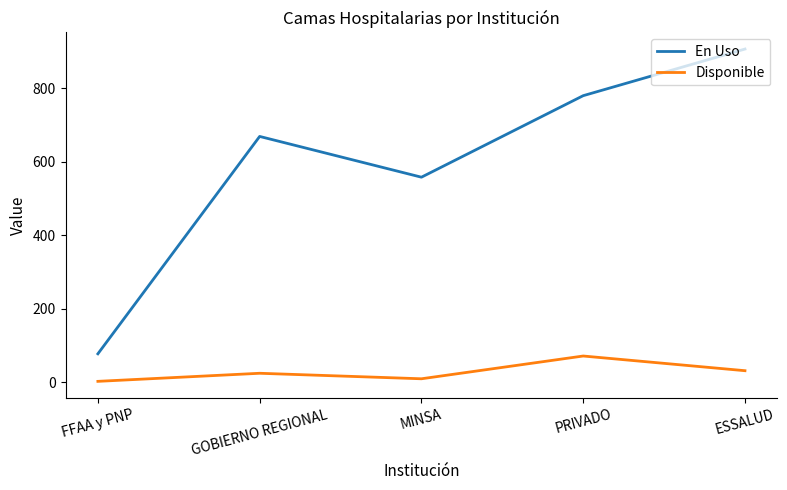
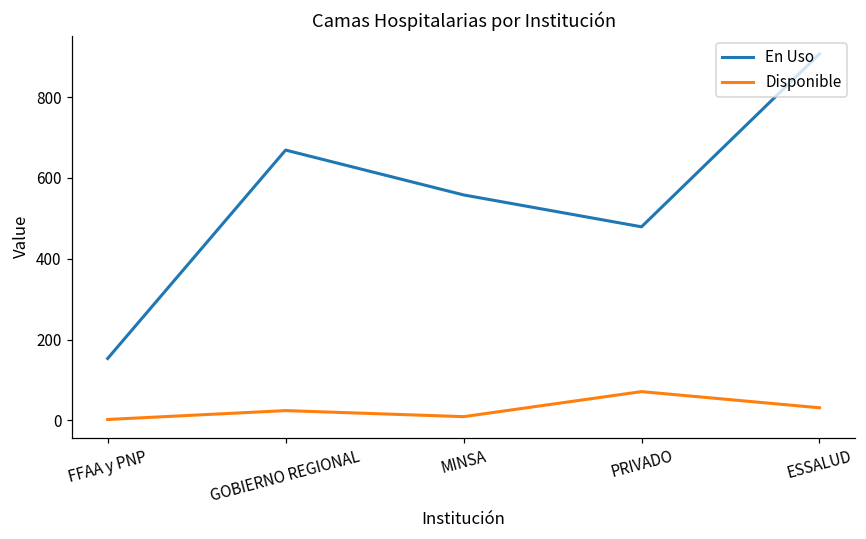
En Uso, FFAA y PNP: 80 -> 150
En Uso, PRIVADO: 780 -> 480
